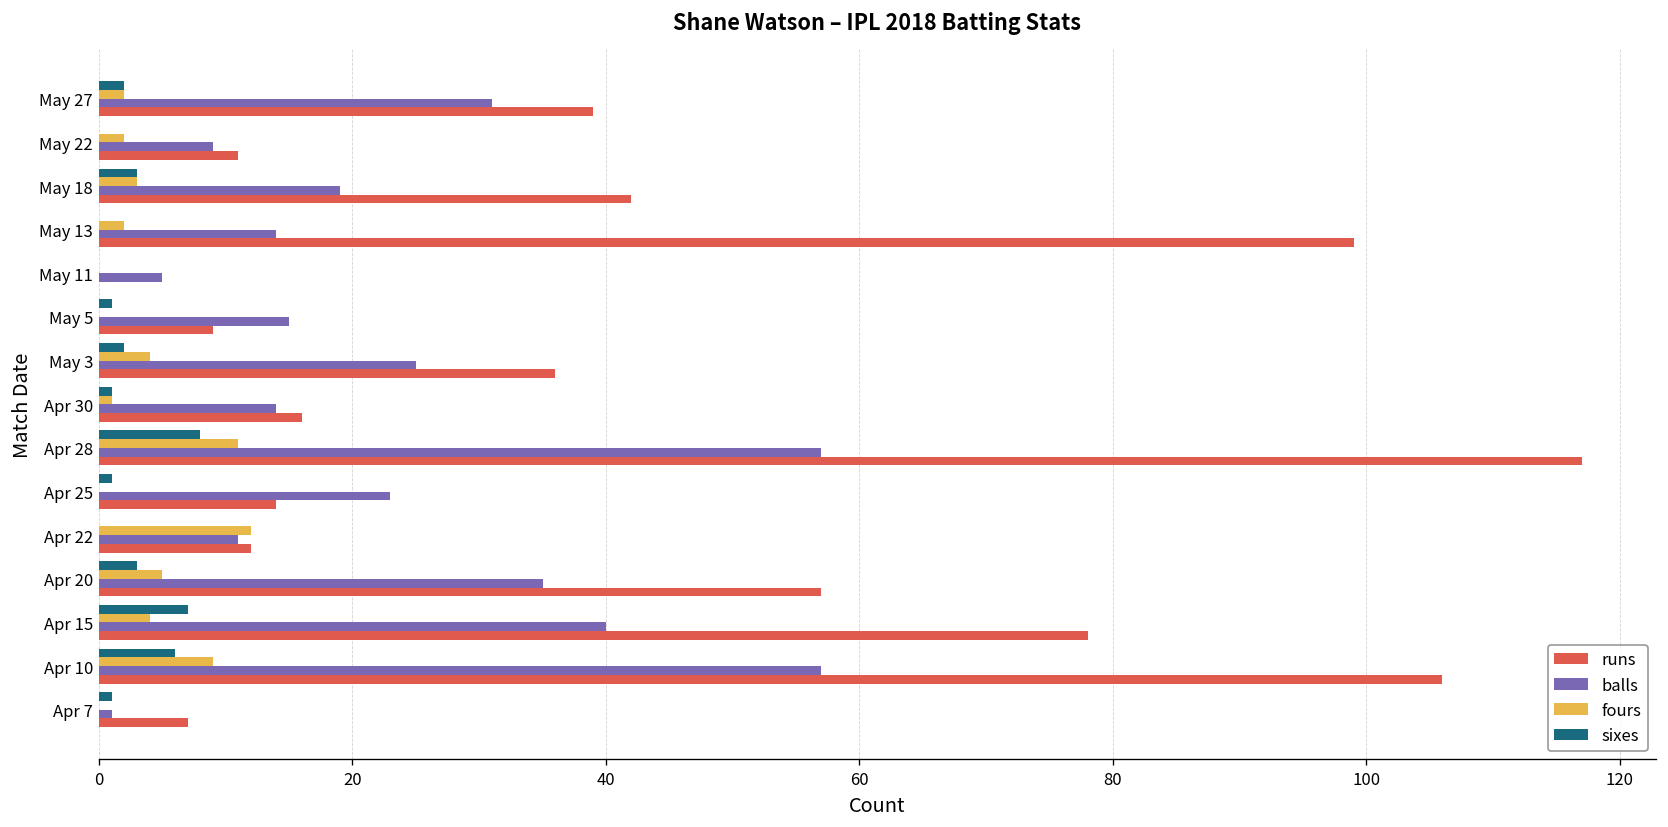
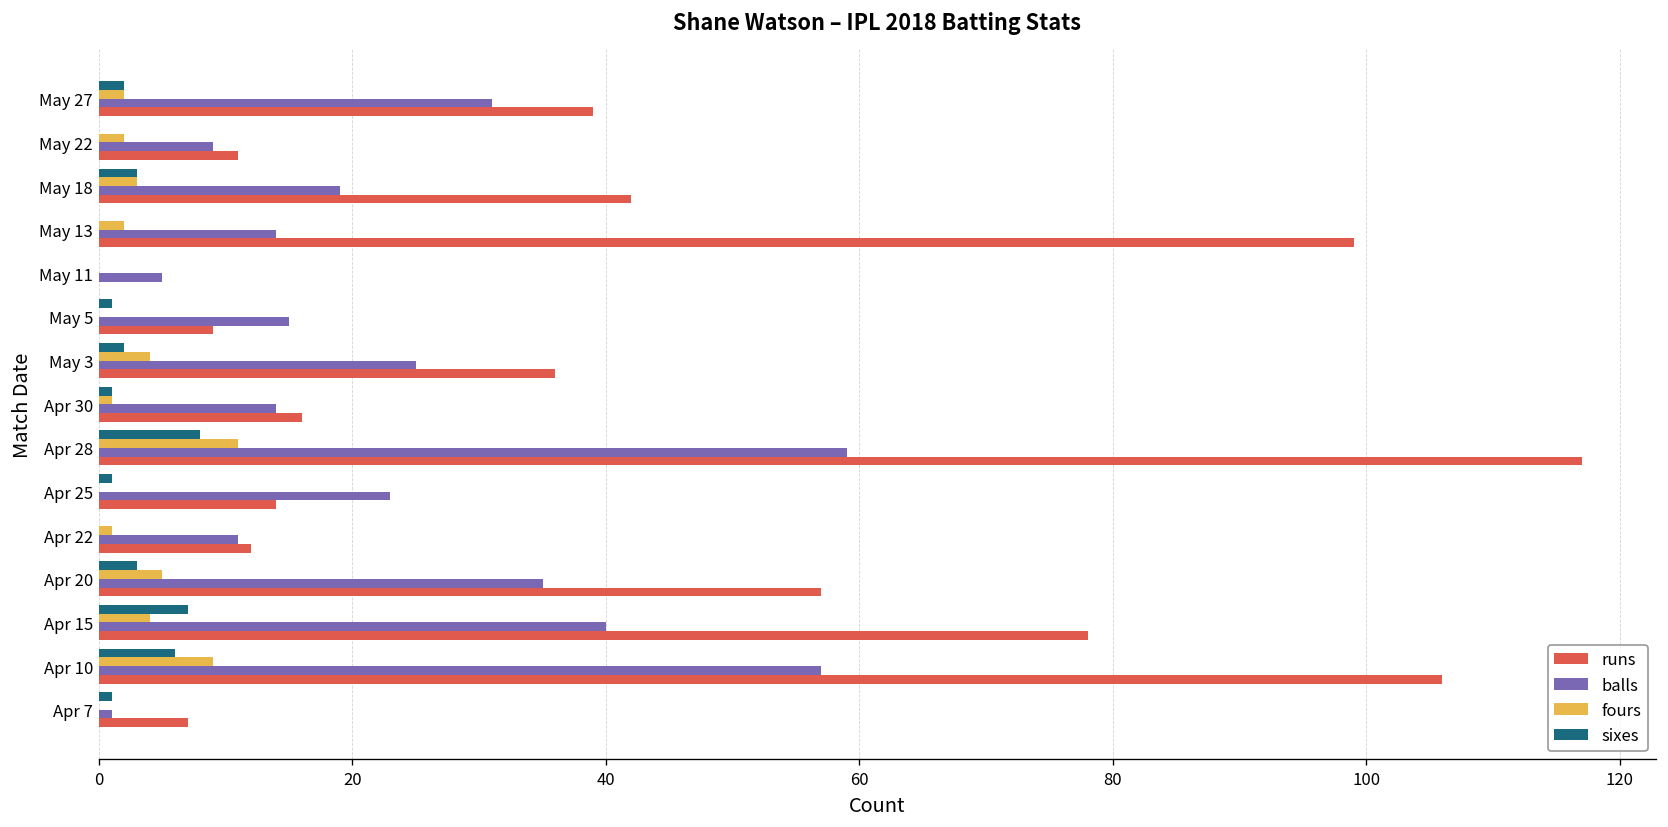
balls, Apr 28: 57 -> 59
fours, Apr 22: 12 -> 1
